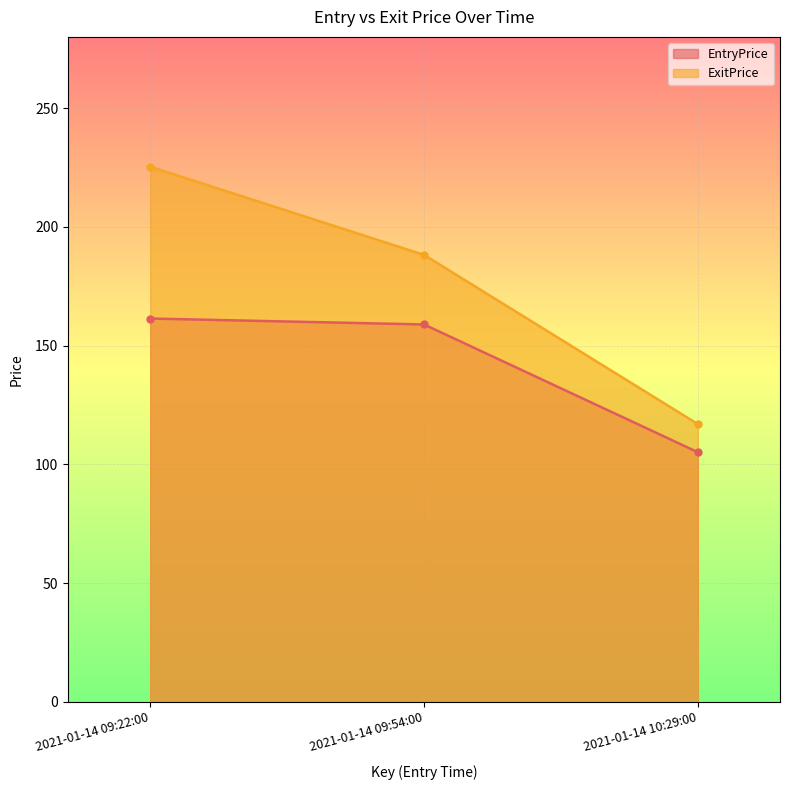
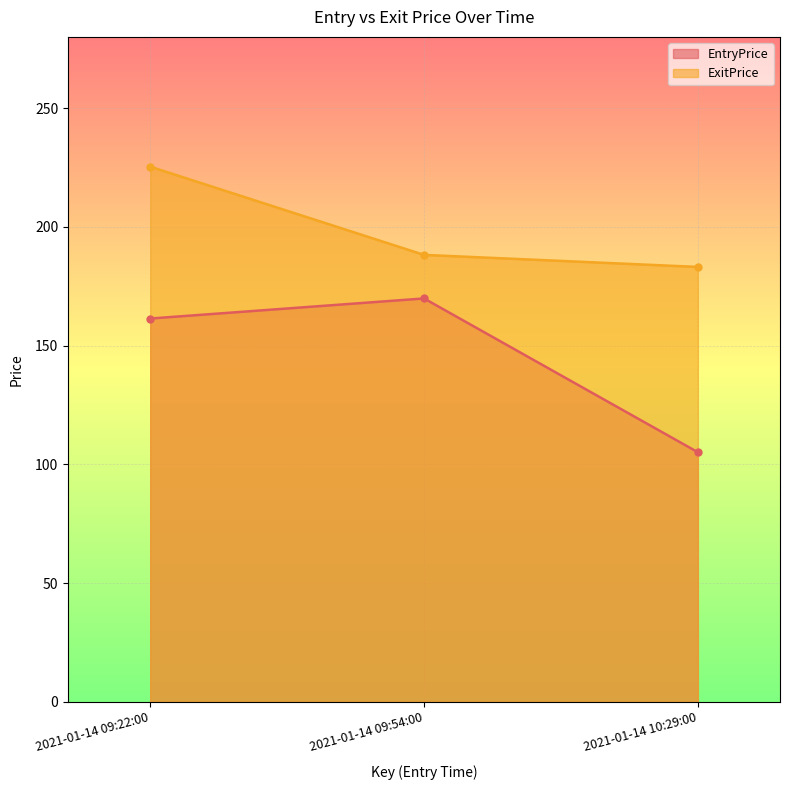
EntryPrice, 2021-01-14 09:54:00: 159 -> 170
ExitPrice, 2021-01-14 10:29:00: 117 -> 183
